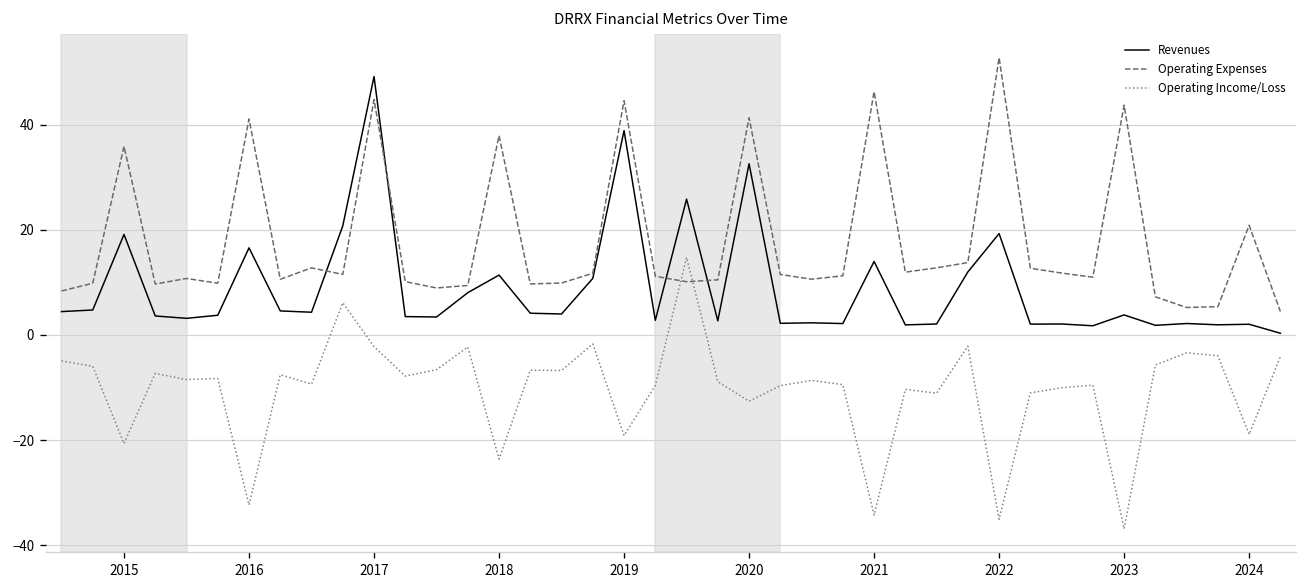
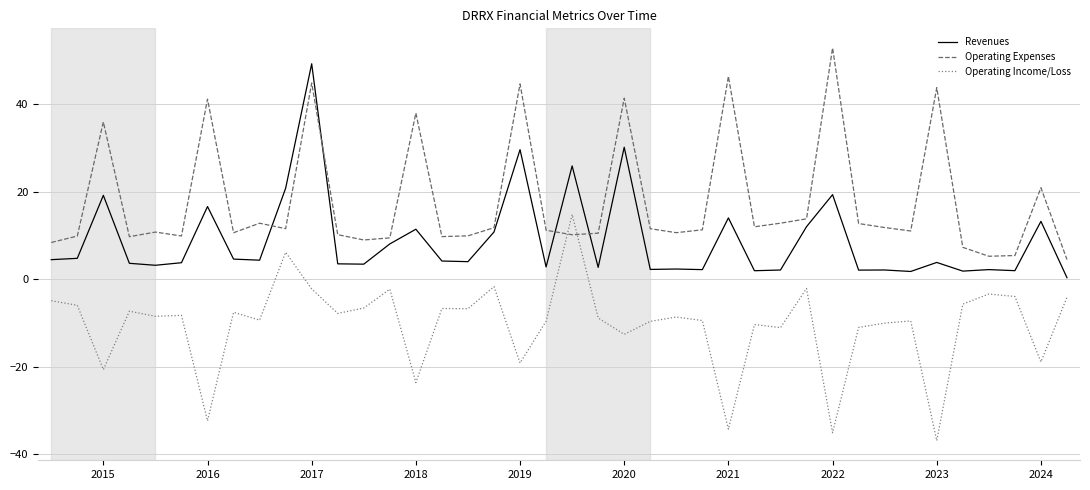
Revenues, 2019: 39 -> 30
Revenues, 2020: 33 -> 30
Revenues, 2024: 2 -> 13
